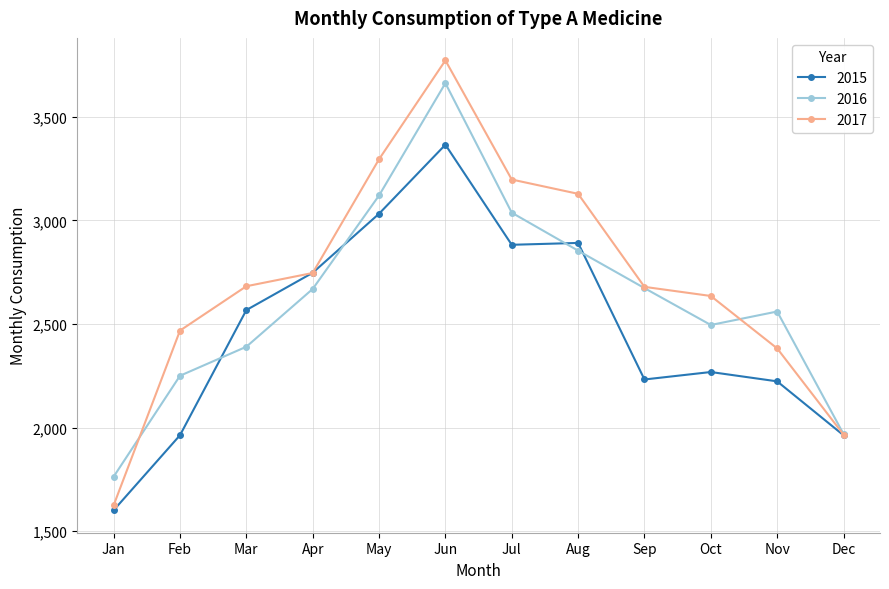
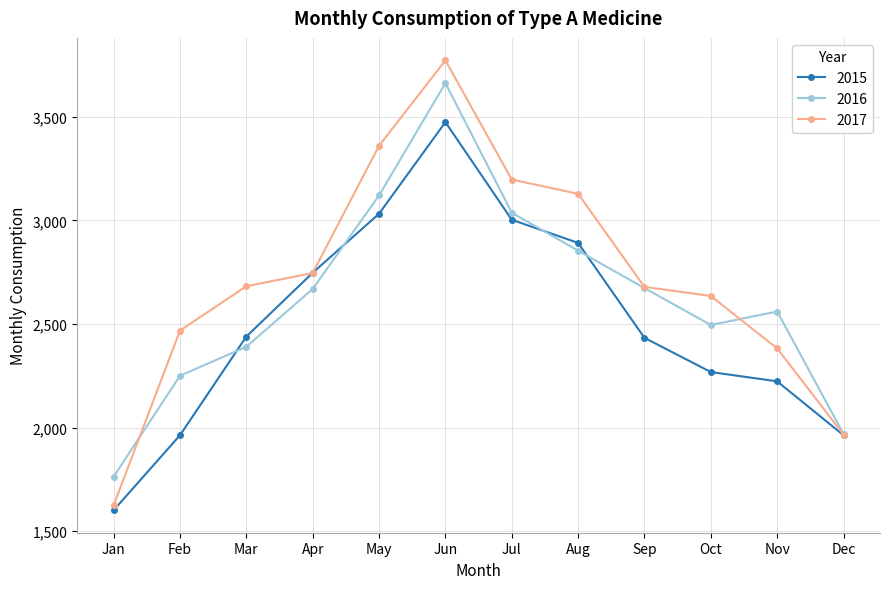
2015, Mar: 2,570 -> 2,440
2017, May: 3,300 -> 3,360
2015, Jun: 3,370 -> 3,470
2015, Jul: 2,880 -> 3,000
2015, Sep: 2,230 -> 2,430
